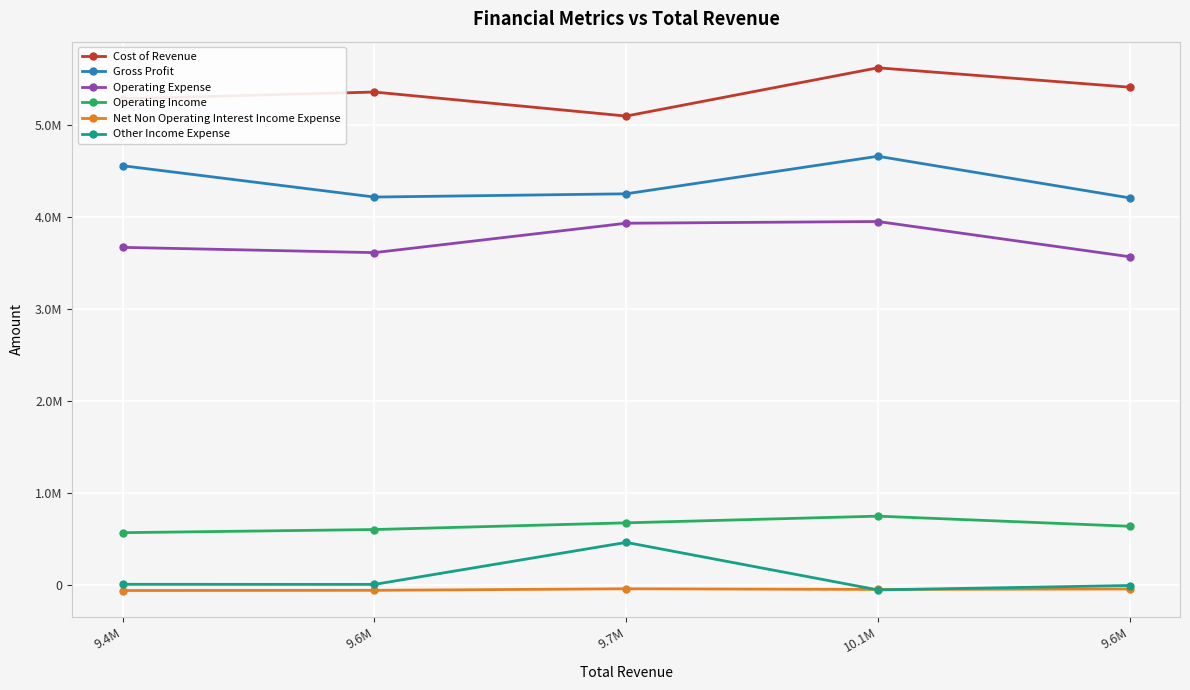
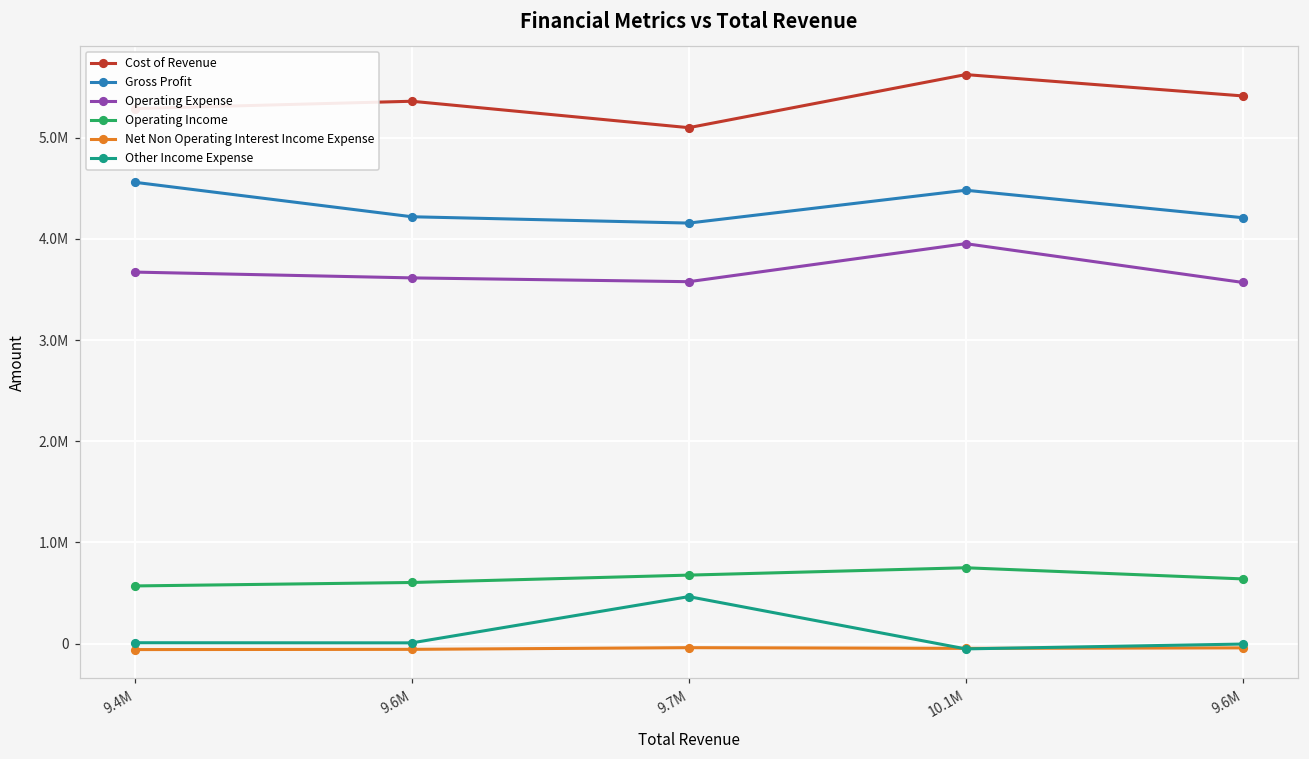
Gross Profit, 9.7M: 4300000 -> 4200000
Operating Expense, 9.7M: 3900000 -> 3600000
Gross Profit, 10.1M: 4700000 -> 4500000
